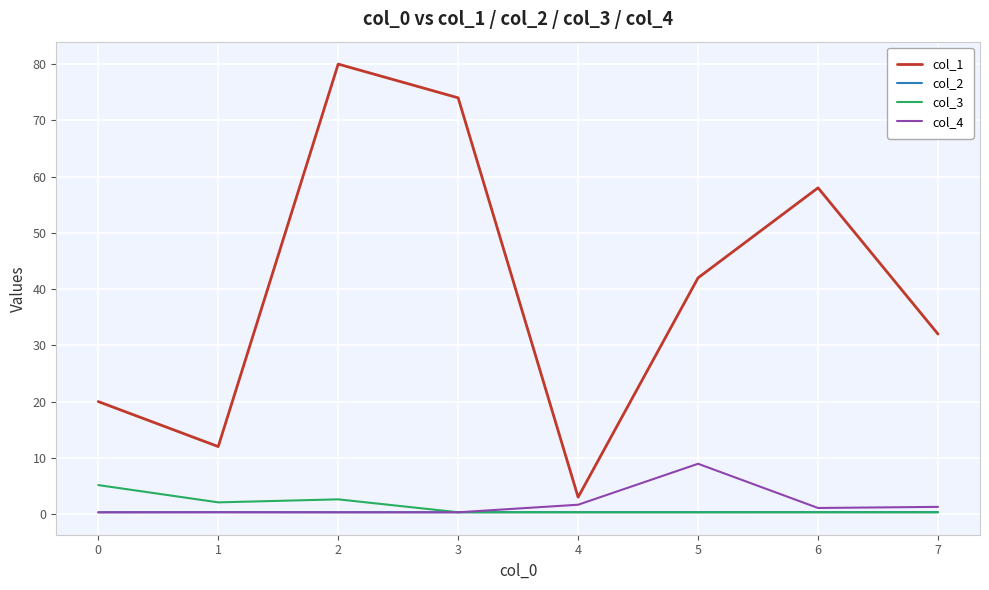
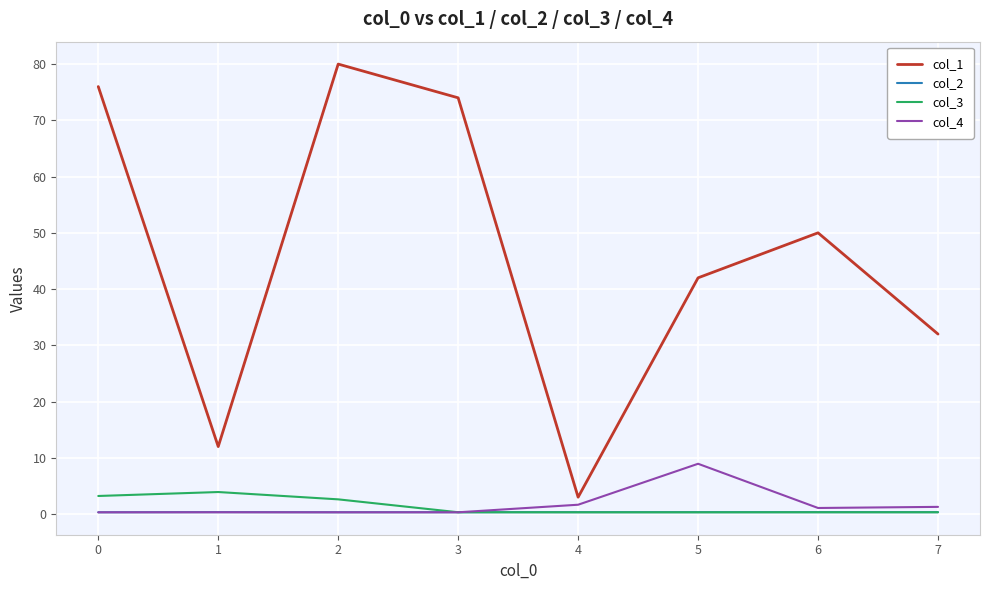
col_1, 0: 20 -> 76
col_3, 0: 5 -> 3
col_3, 1: 2 -> 4
col_1, 6: 58 -> 50
